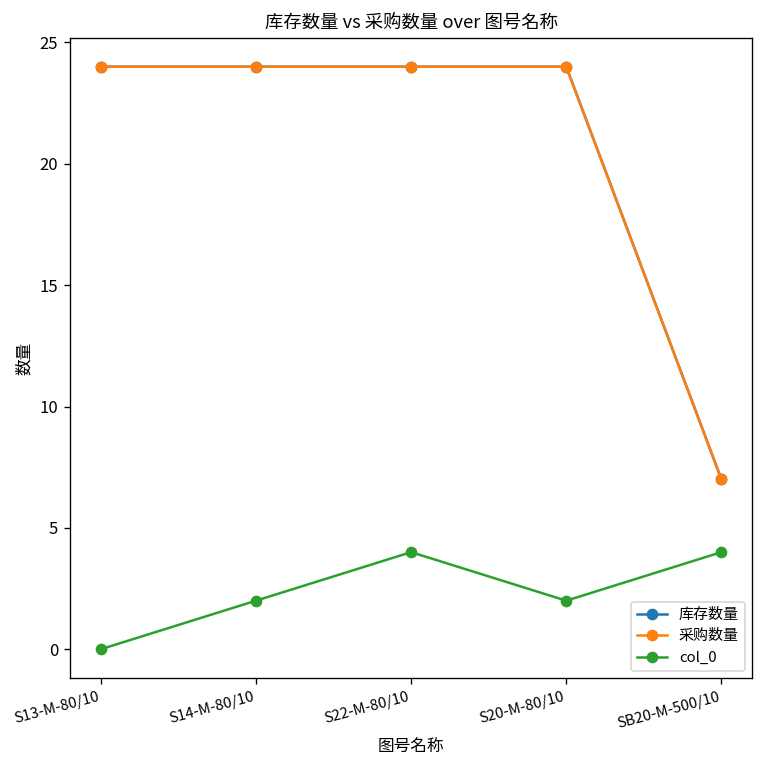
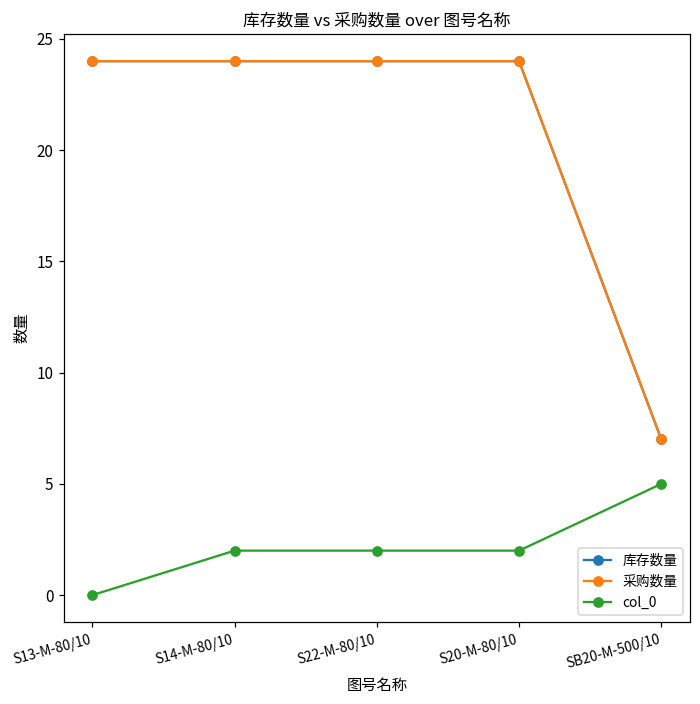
col_0, S22-M-80/10: 4 -> 2
col_0, SB20-M-500/10: 4 -> 5
